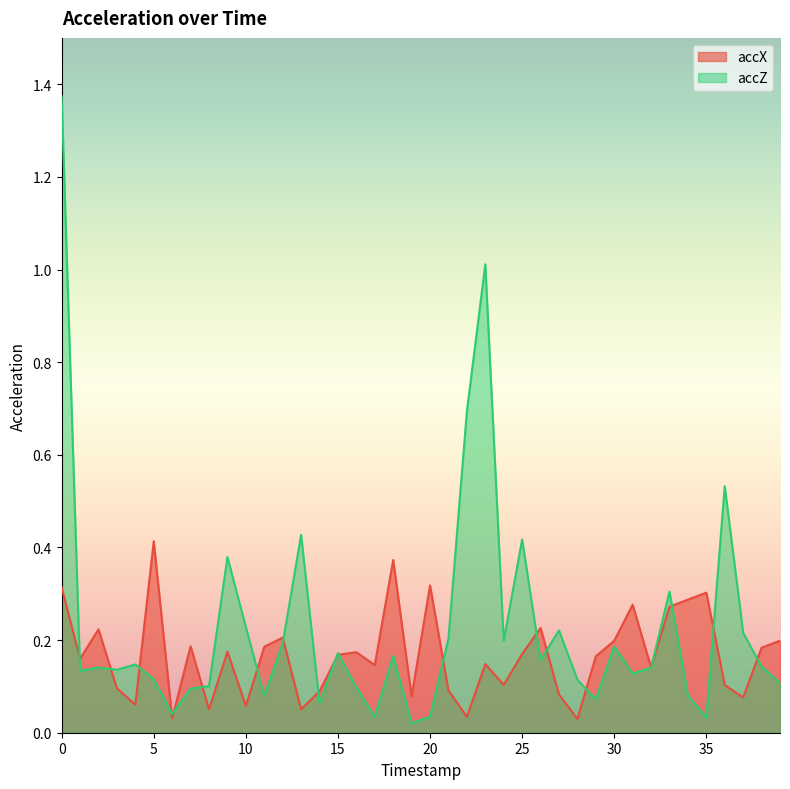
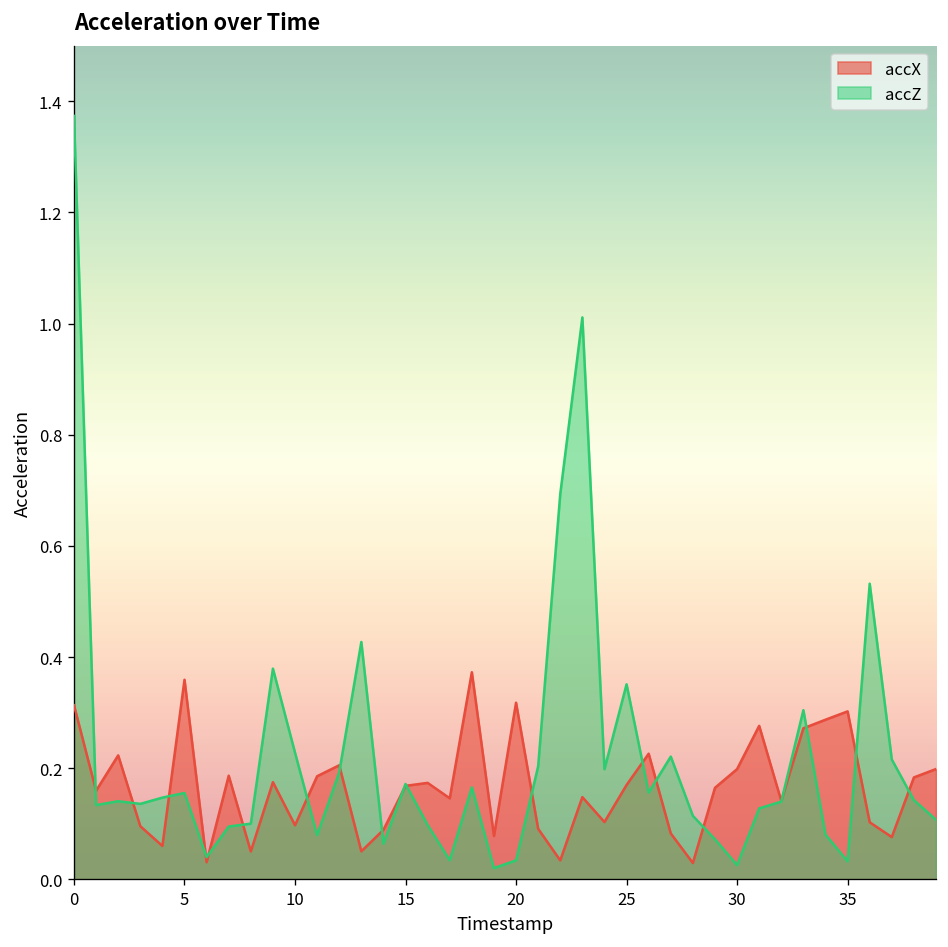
accX, 5: 0.41 -> 0.36
accZ, 5: 0.12 -> 0.16
accX, 10: 0.06 -> 0.10
accZ, 25: 0.42 -> 0.35
accZ, 30: 0.19 -> 0.03
